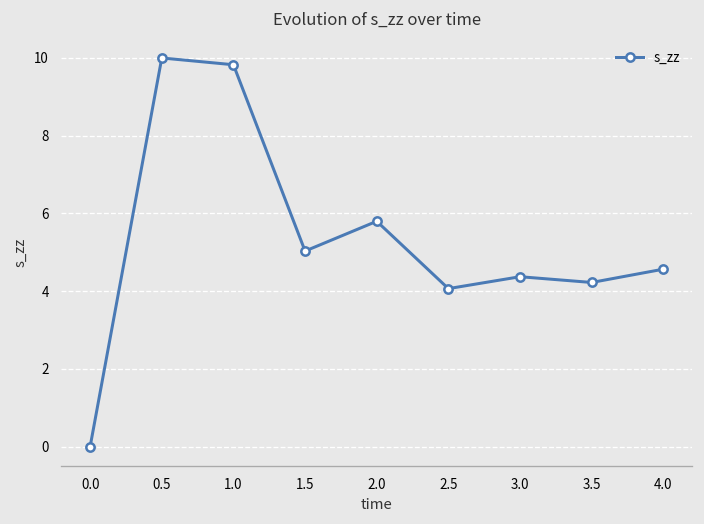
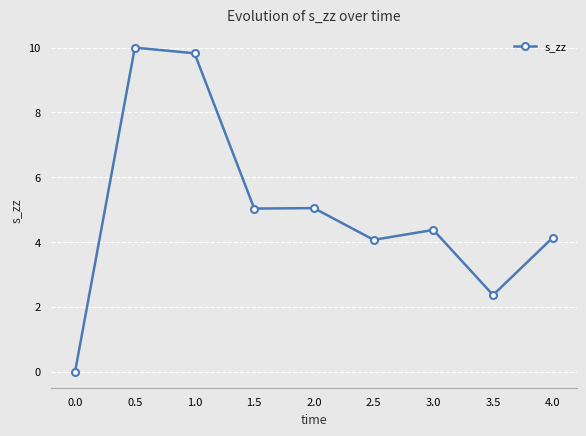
2.0: 5.8 -> 5.0
3.5: 4.2 -> 2.4
4.0: 4.6 -> 4.1
